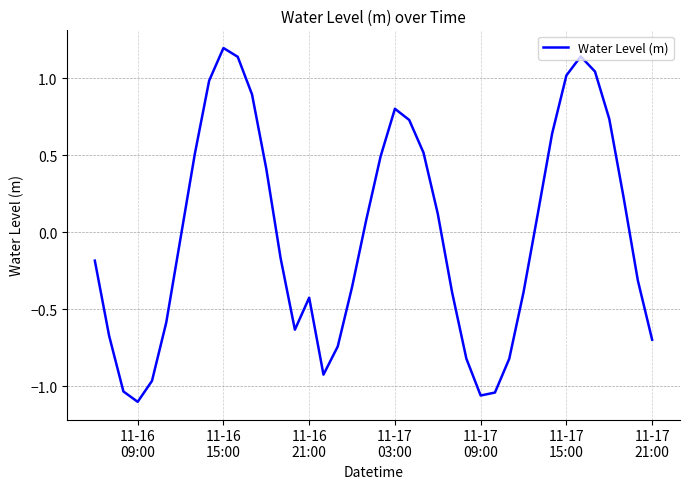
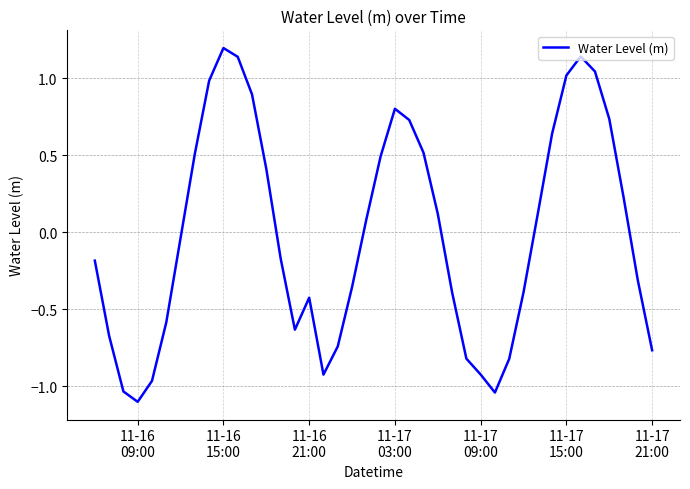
11-17 09:00: -1.06 -> -0.92
11-17 21:00: -0.70 -> -0.77
